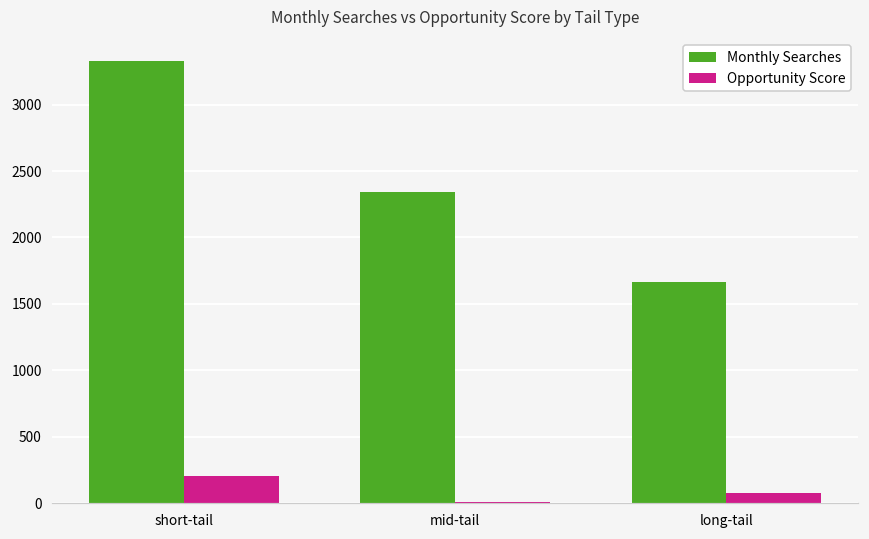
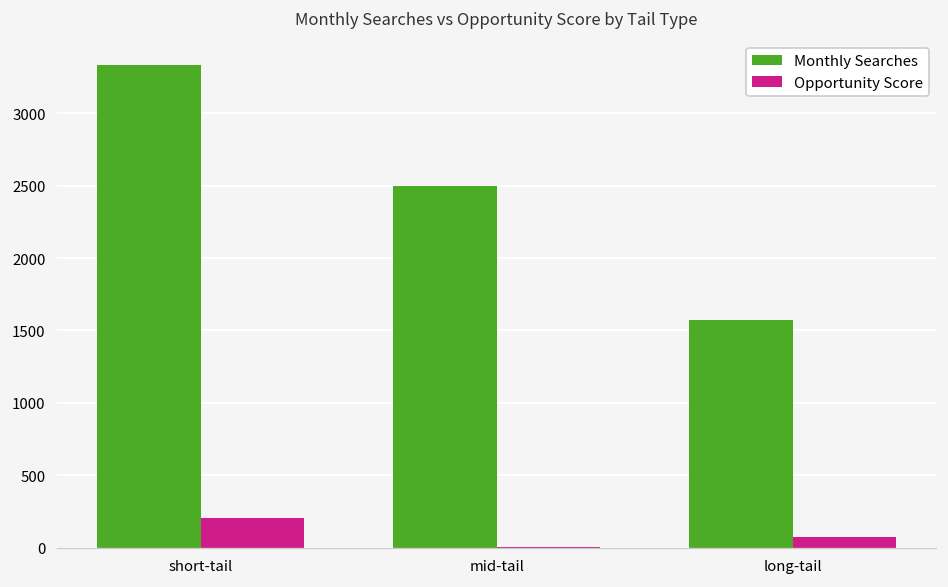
Monthly Searches, mid-tail: 2340 -> 2500
Monthly Searches, long-tail: 1670 -> 1570
